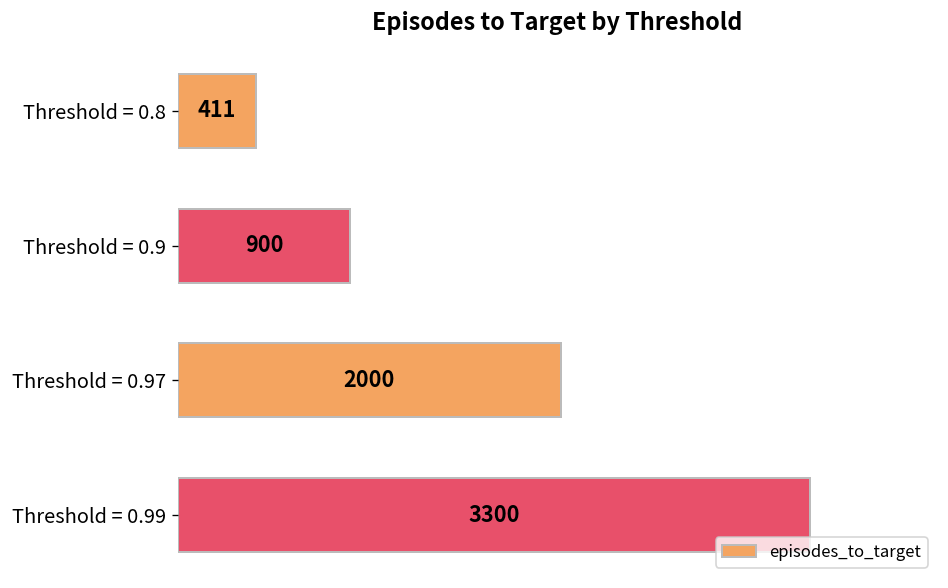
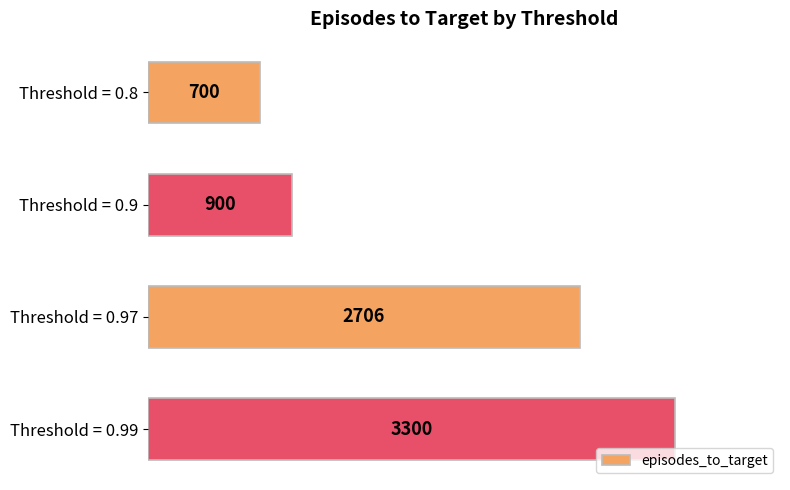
Threshold = 0.8: 411 -> 700
Threshold = 0.97: 2000 -> 2706
